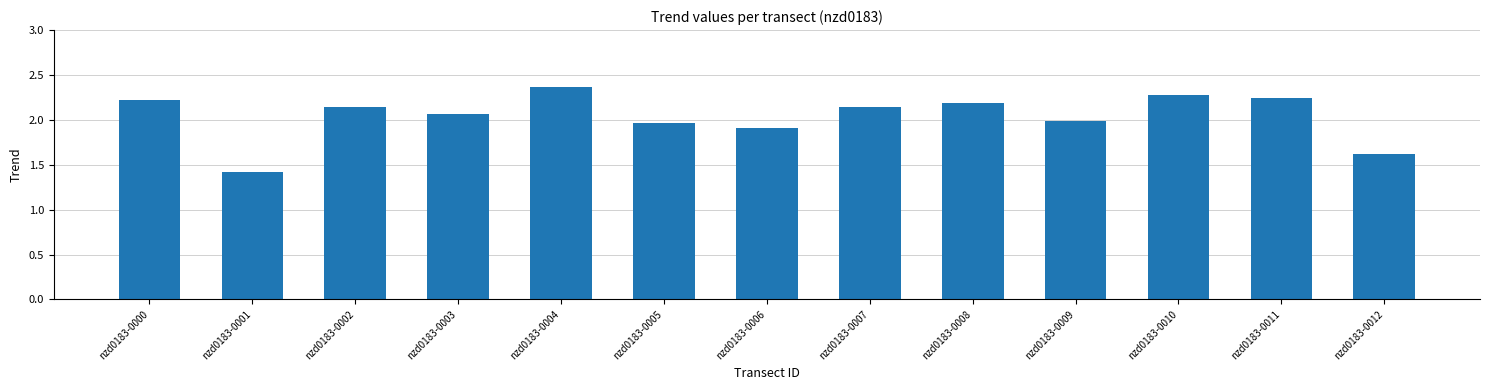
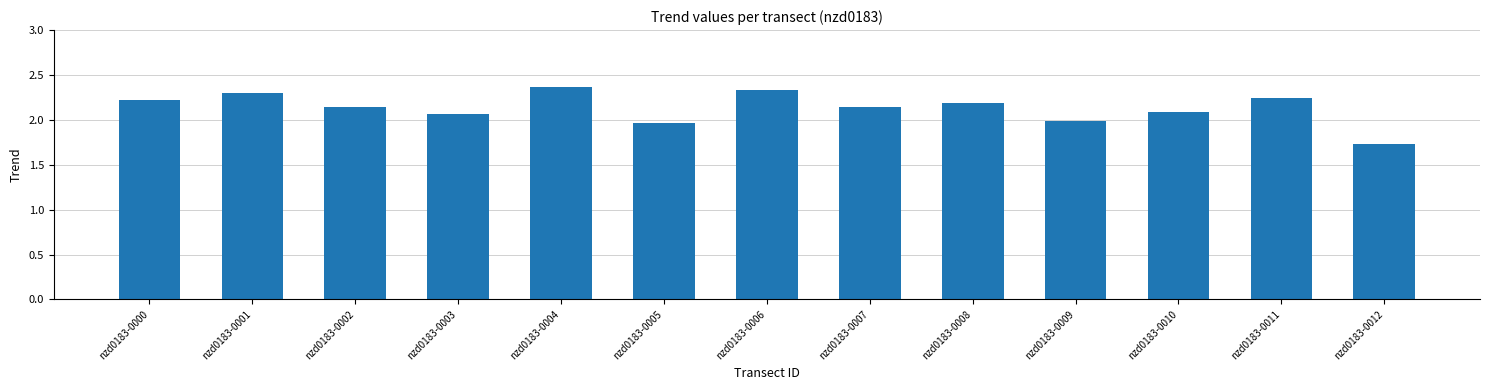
nzd0183-0001: 1.4 -> 2.3
nzd0183-0006: 1.9 -> 2.3
nzd0183-0010: 2.3 -> 2.1
nzd0183-0012: 1.6 -> 1.7
